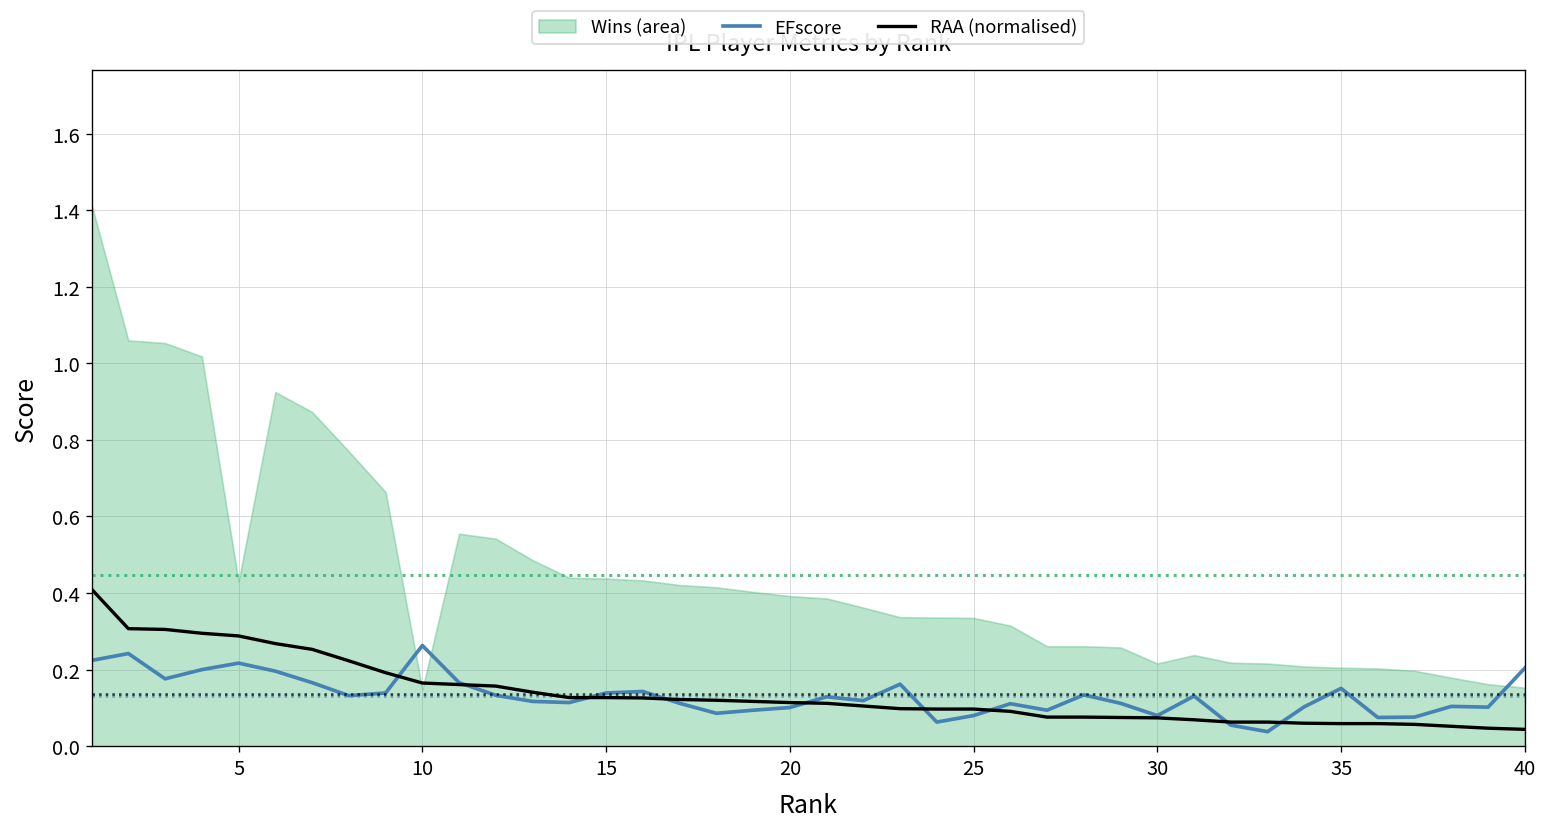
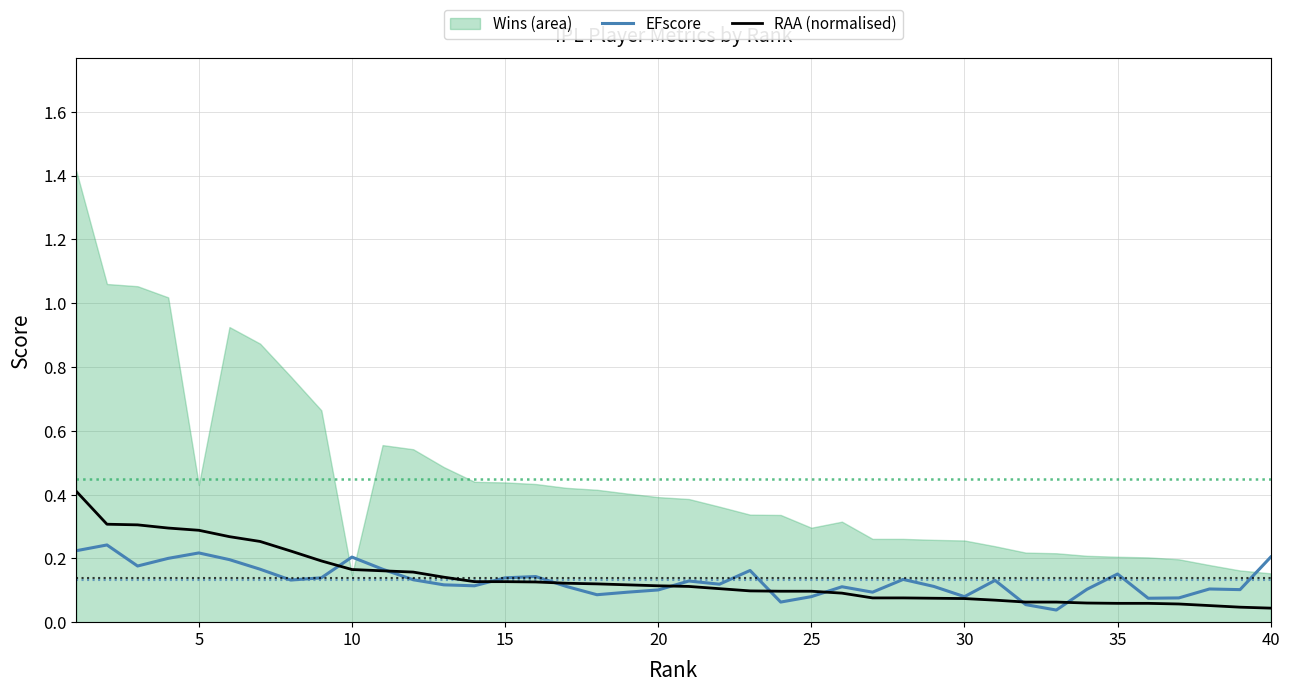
EFscore, 10: 0.26 -> 0.20
Wins (area), 25: 0.34 -> 0.30
Wins (area), 30: 0.22 -> 0.26
